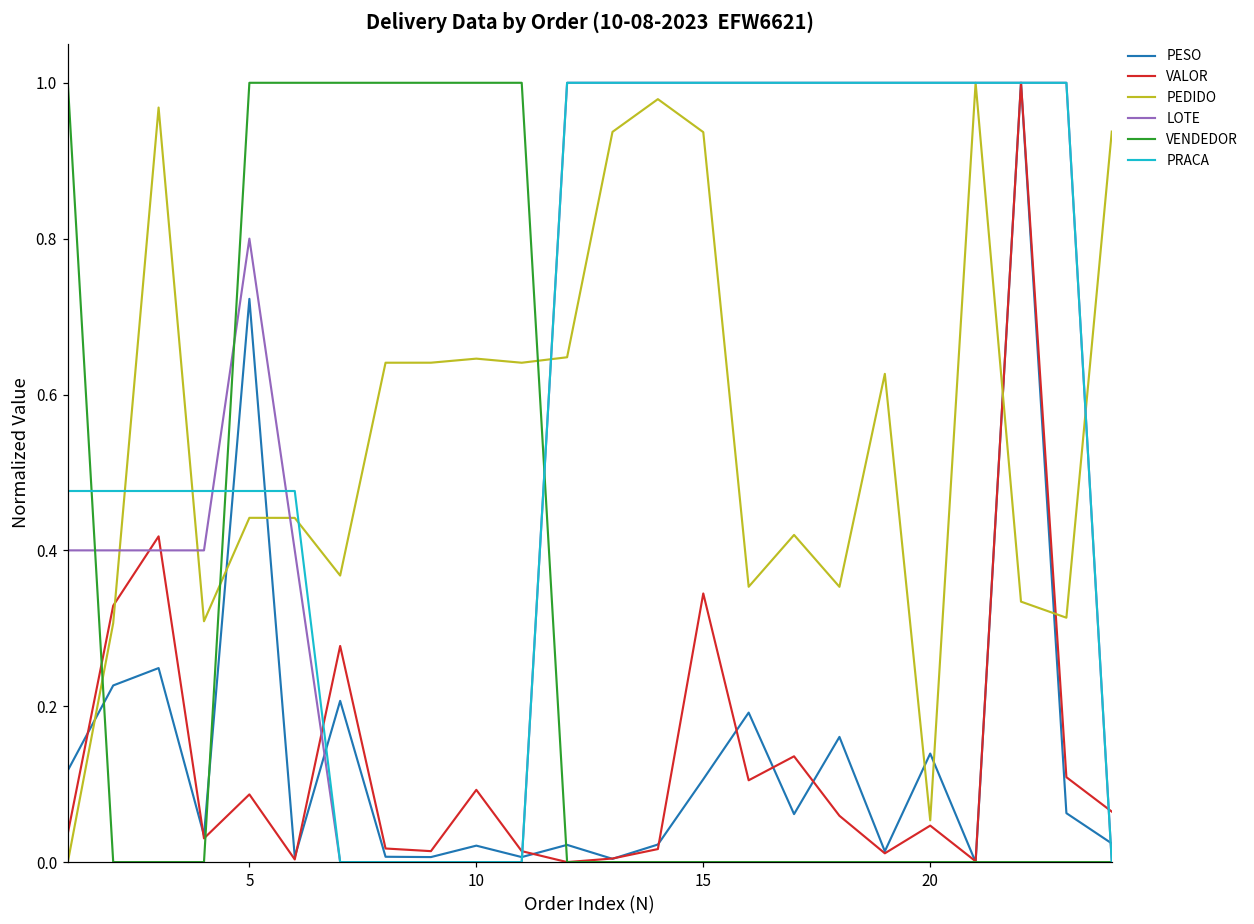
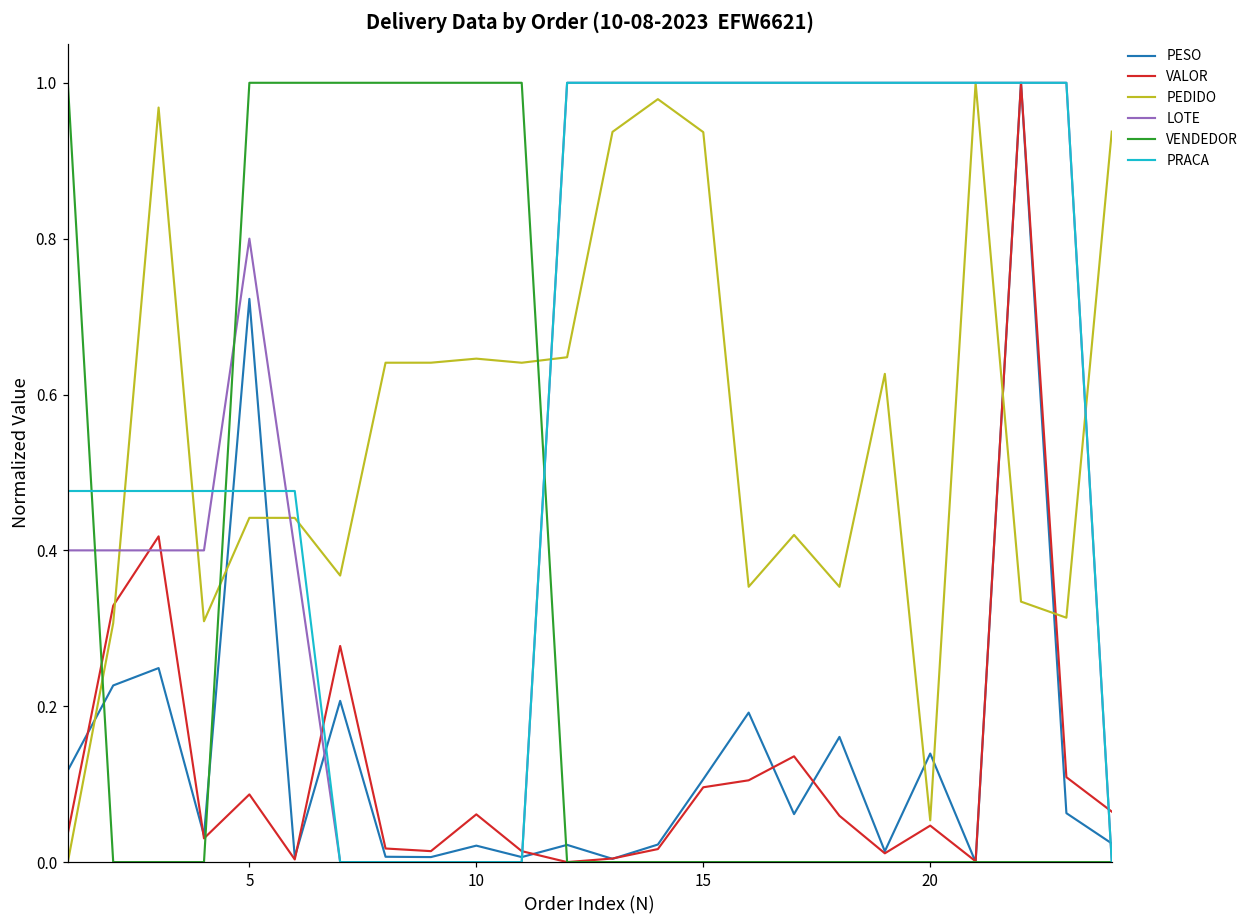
VALOR, 10: 0.09 -> 0.06
VALOR, 15: 0.34 -> 0.10
